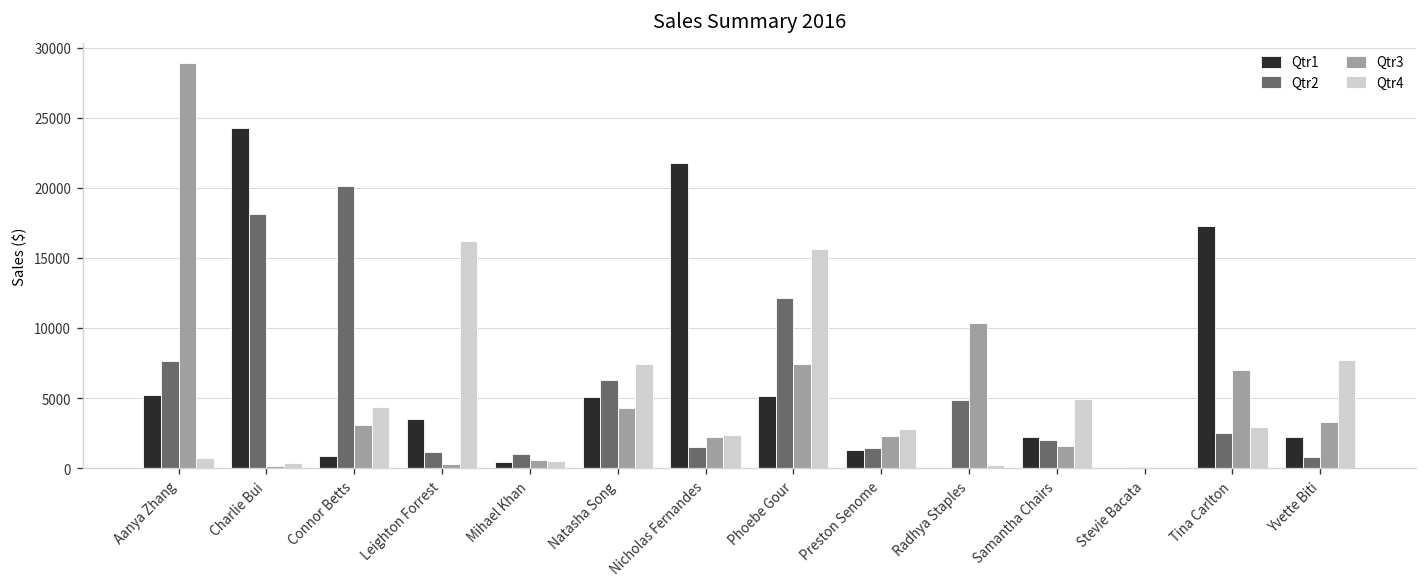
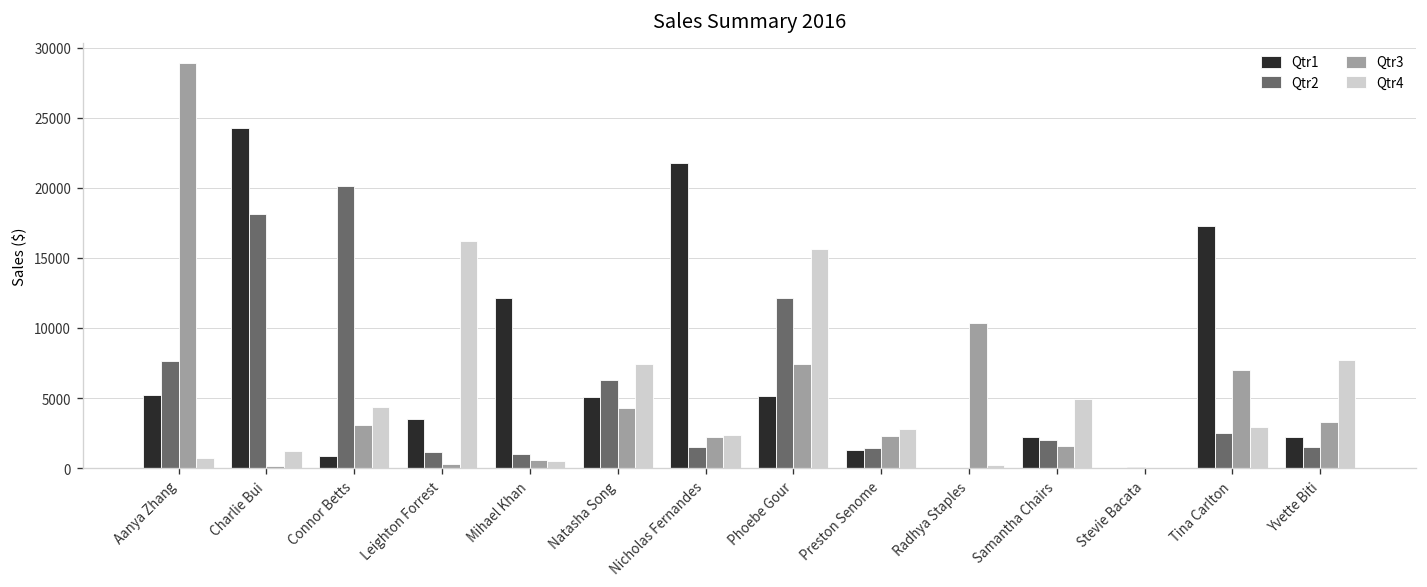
Qtr4, Charlie Bui: 400 -> 1200
Qtr1, Mihael Khan: 400 -> 12100
Qtr2, Radhya Staples: 4900 -> 0
Qtr2, Yvette Biti: 800 -> 1500
